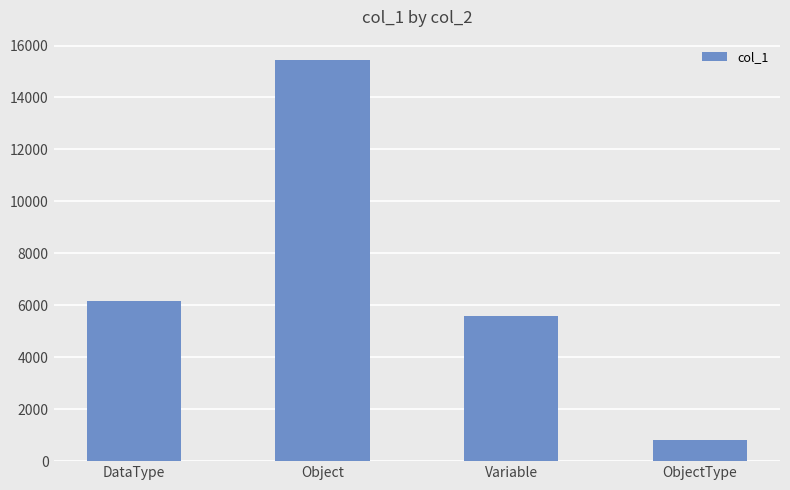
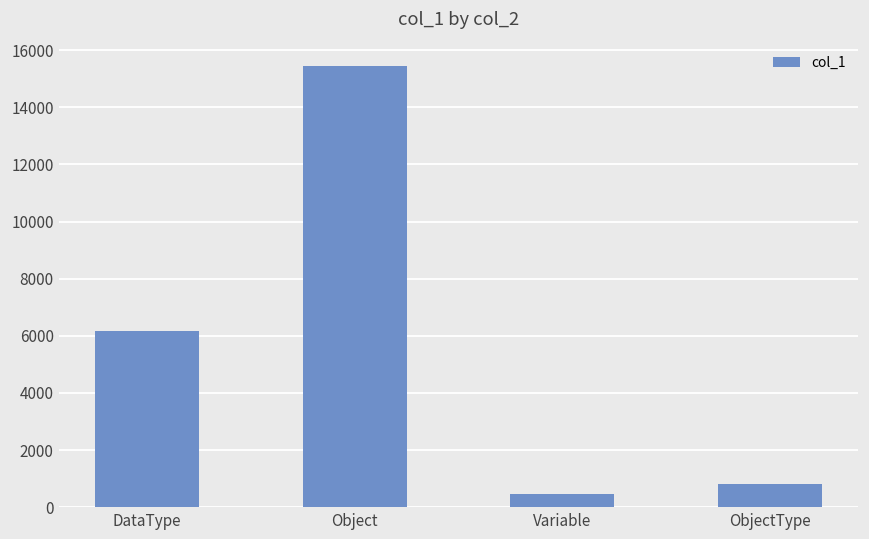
Variable: 5600 -> 500
